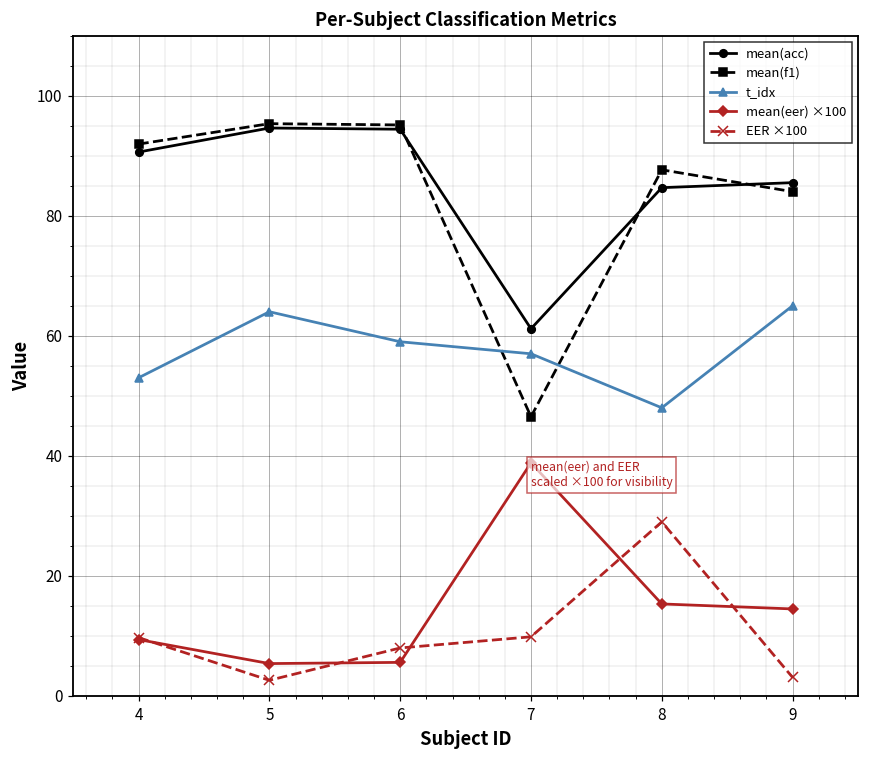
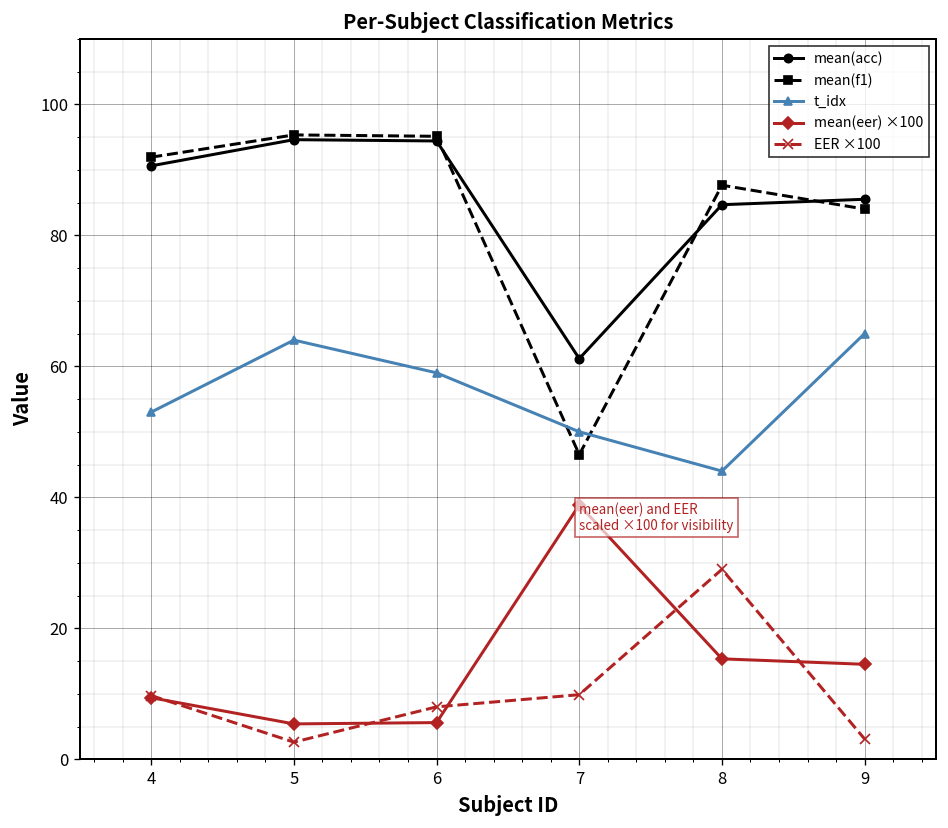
t_idx, 7: 57 -> 50
t_idx, 8: 48 -> 44
